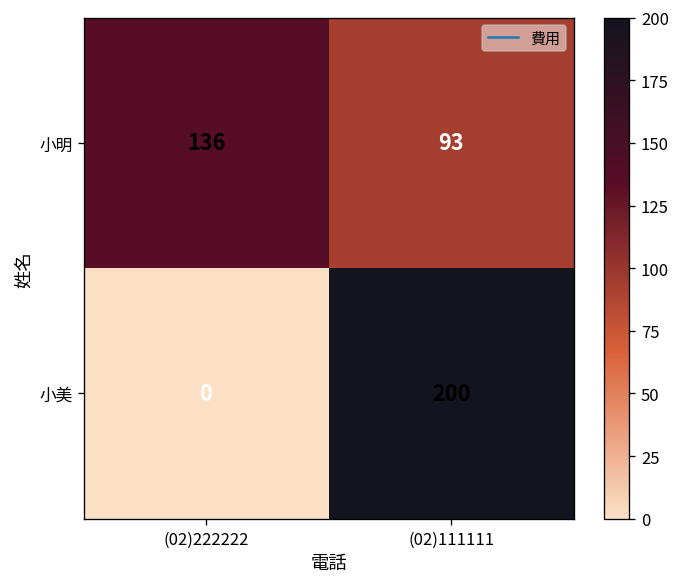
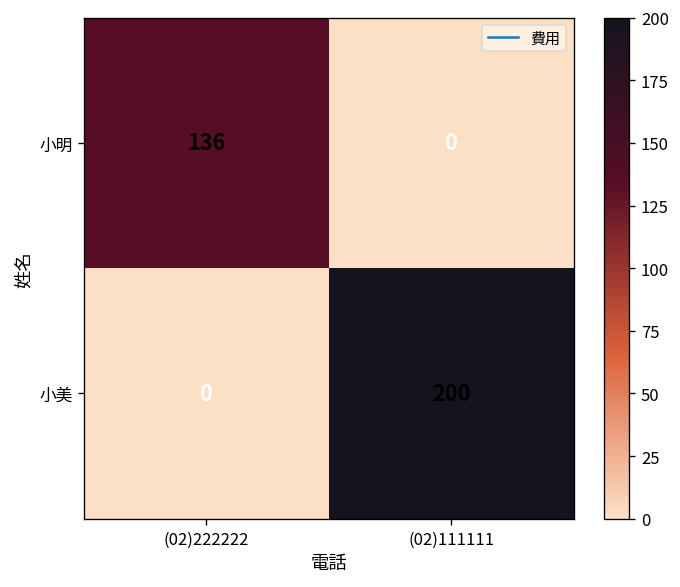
小明, (02)111111: 93 -> 0
